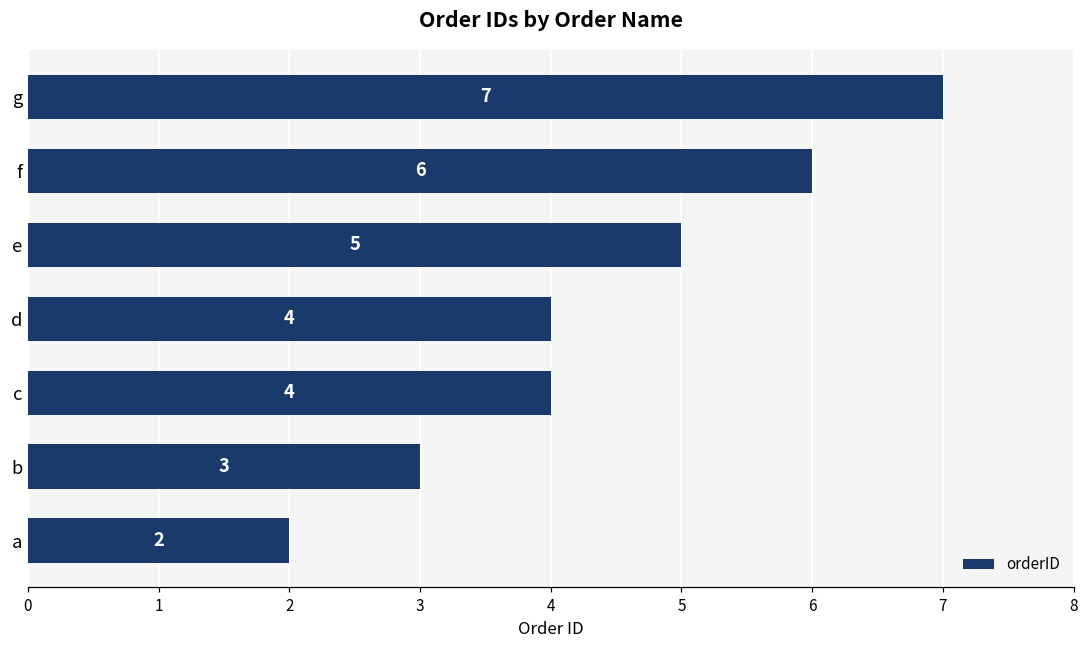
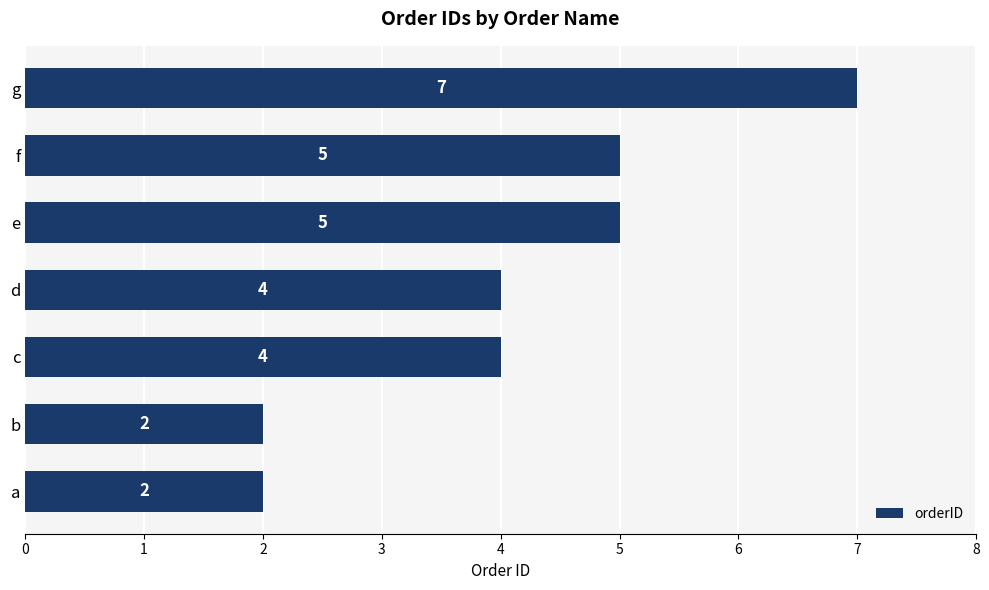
f: 6 -> 5
b: 3 -> 2
